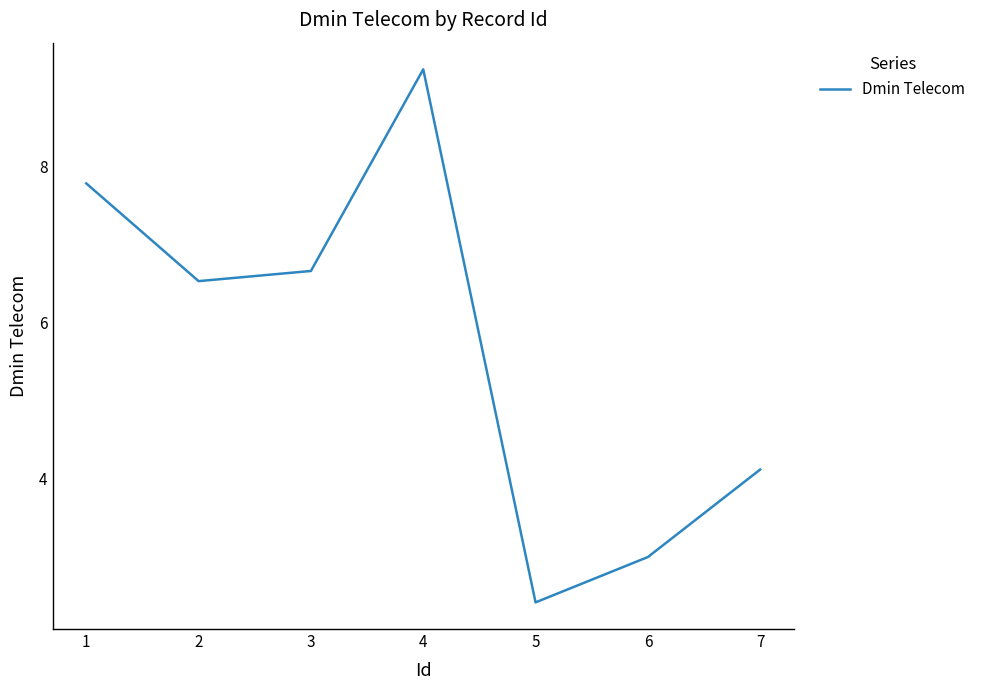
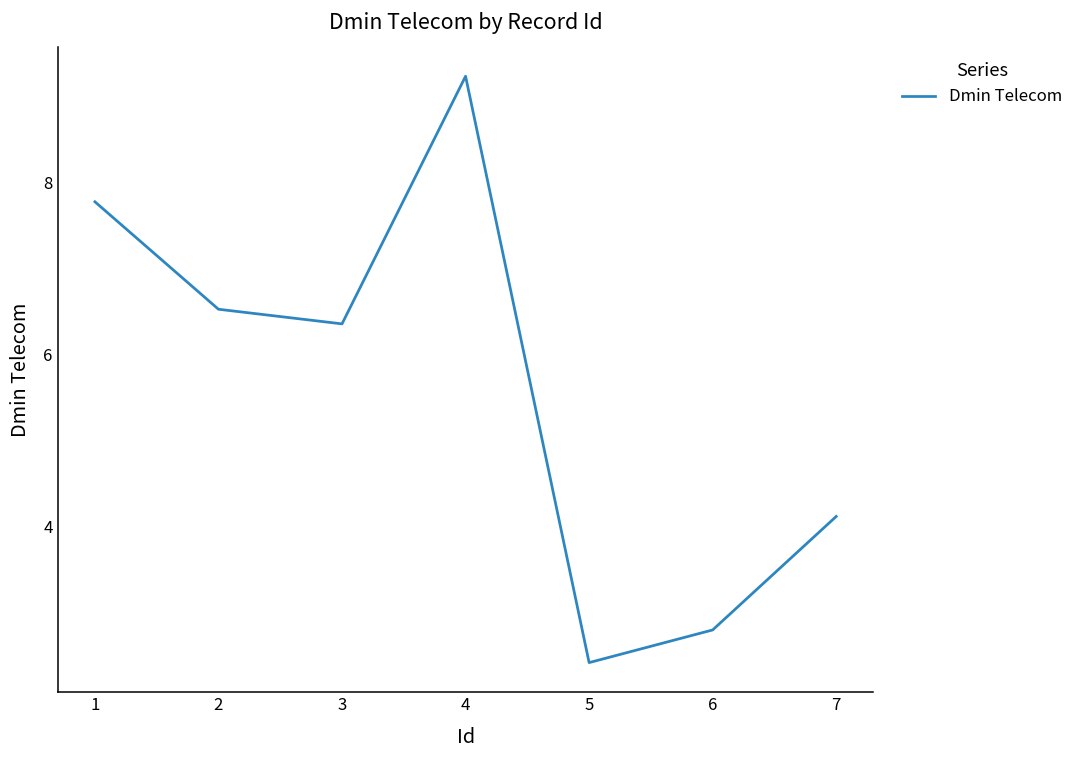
3: 6.7 -> 6.4
6: 3.0 -> 2.8
